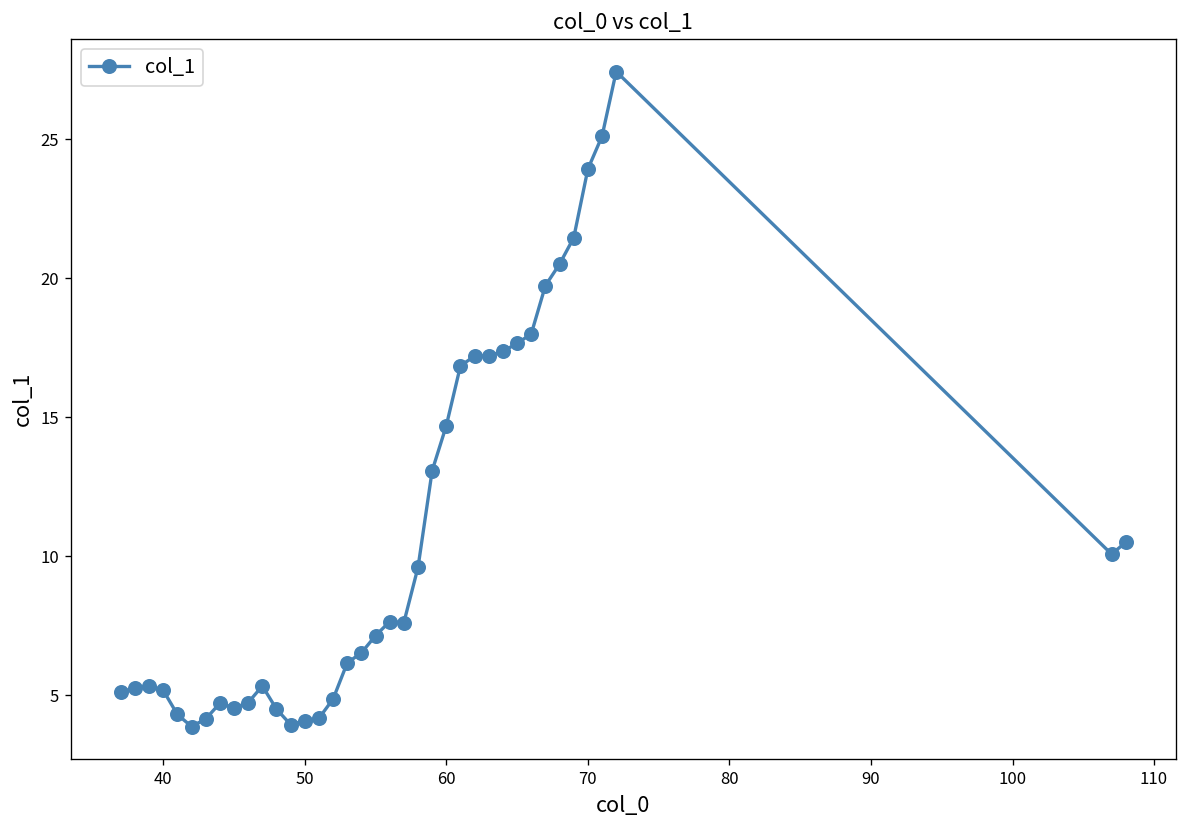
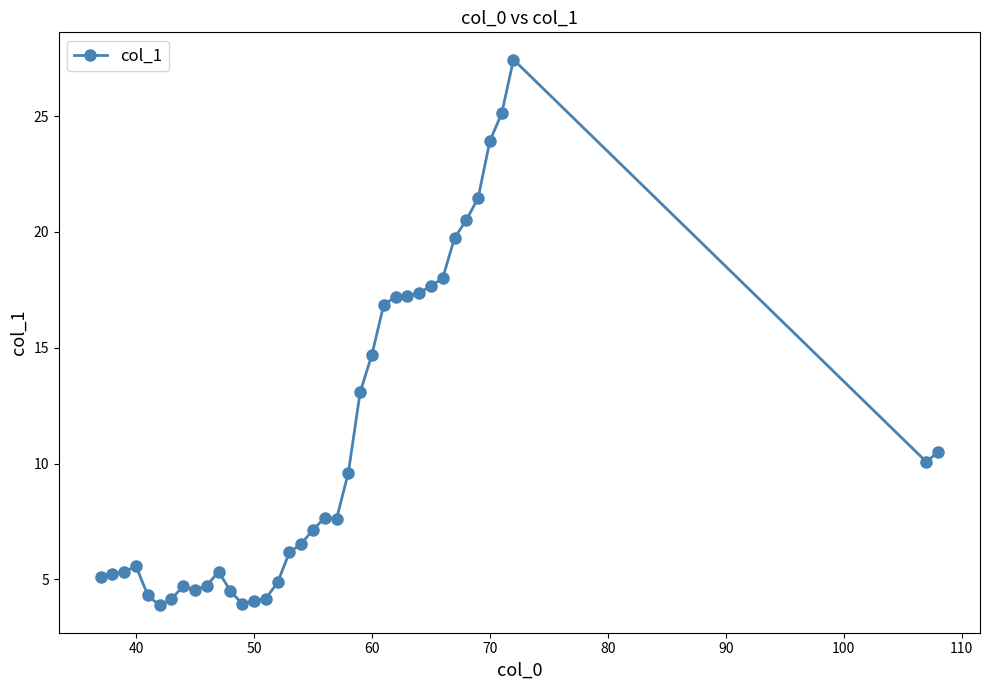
40: 5.2 -> 5.6
